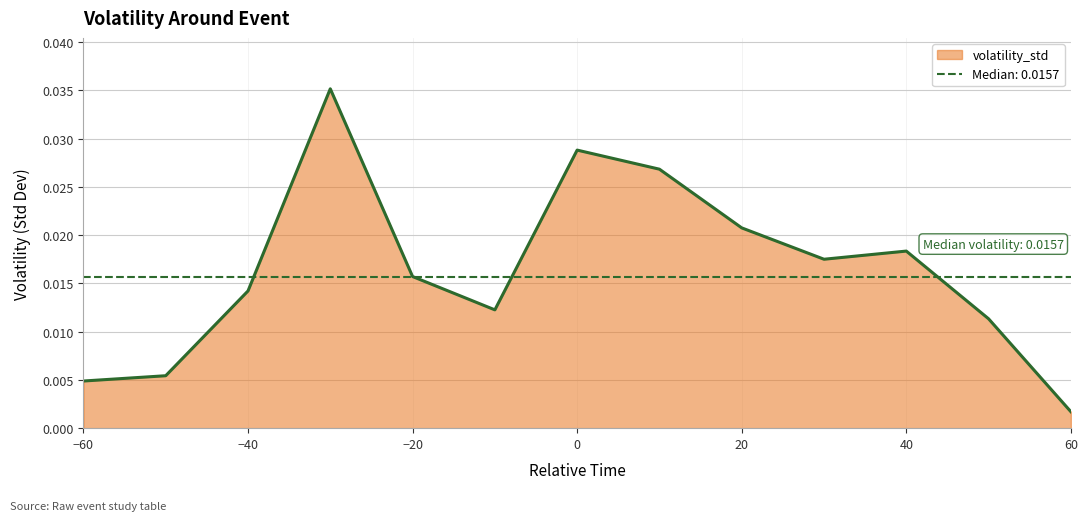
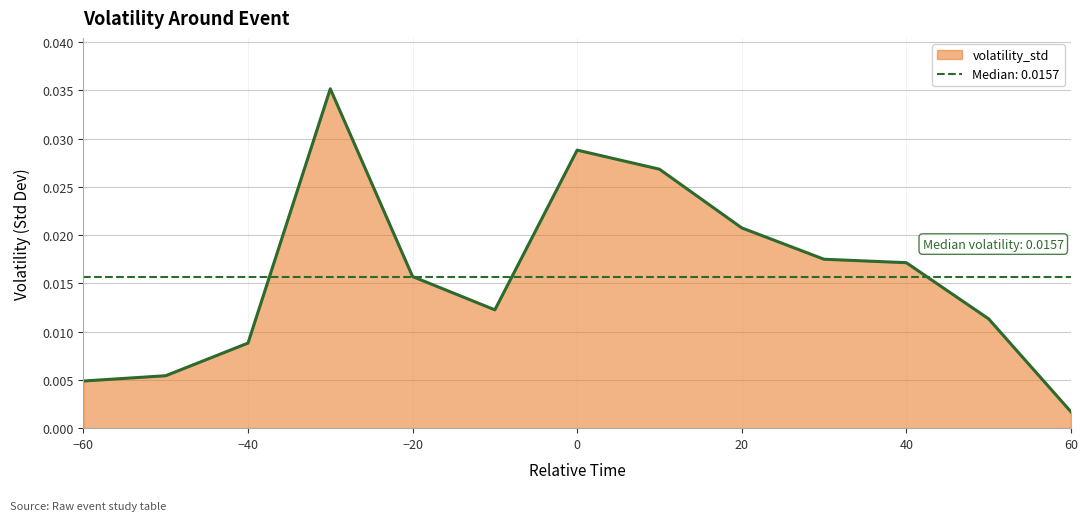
−40: 0.014 -> 0.009
40: 0.018 -> 0.017
